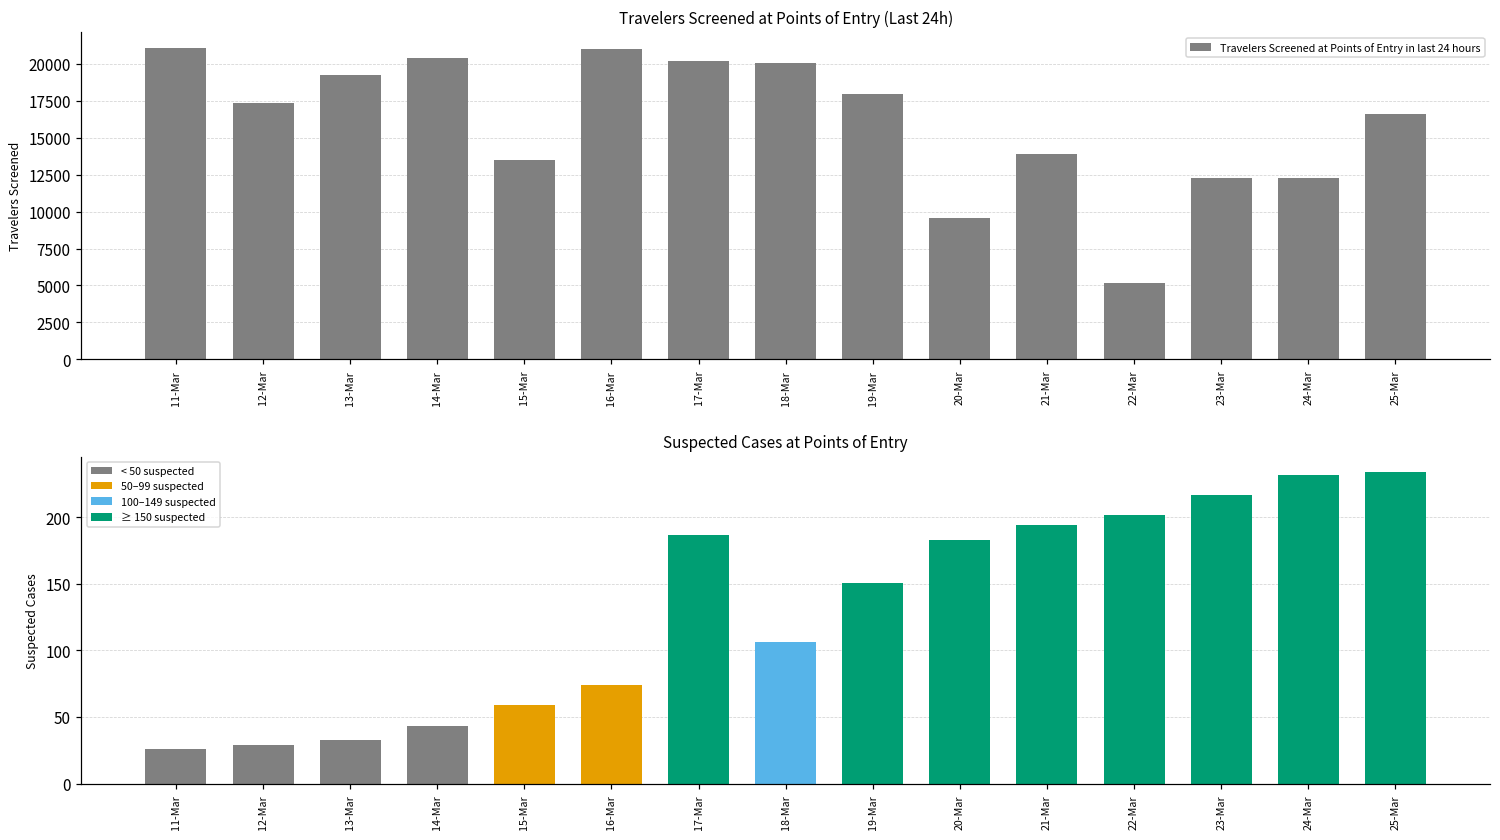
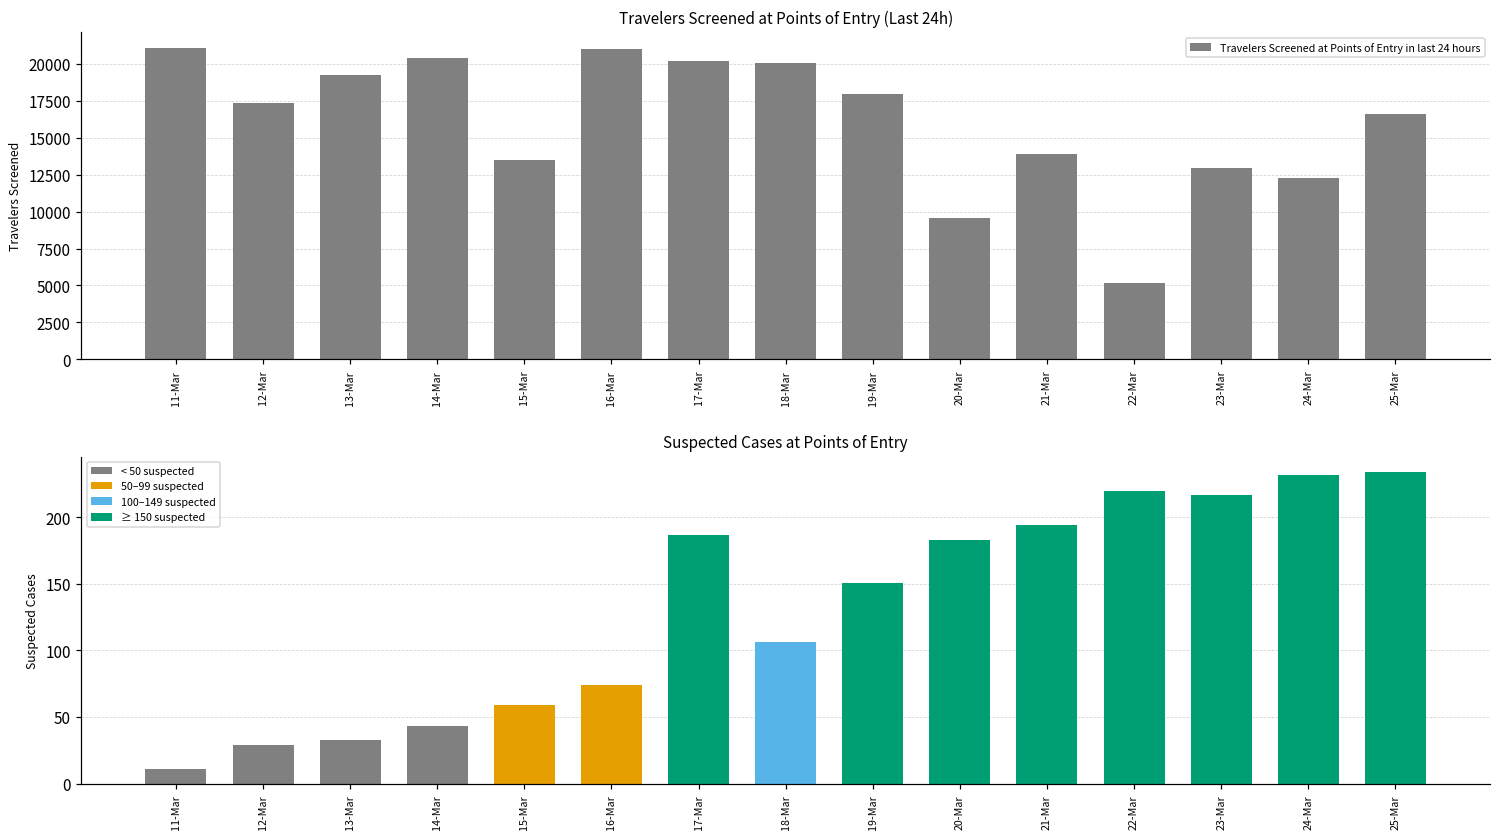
Travelers Screened at Points of Entry (Last 24h), 23-Mar: 12300 -> 13000
Suspected Cases at Points of Entry, 11-Mar: 26 -> 11
Suspected Cases at Points of Entry, 22-Mar: 202 -> 220
